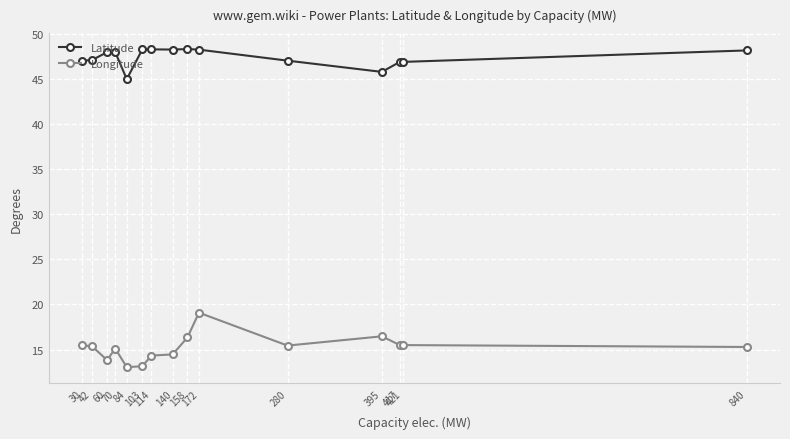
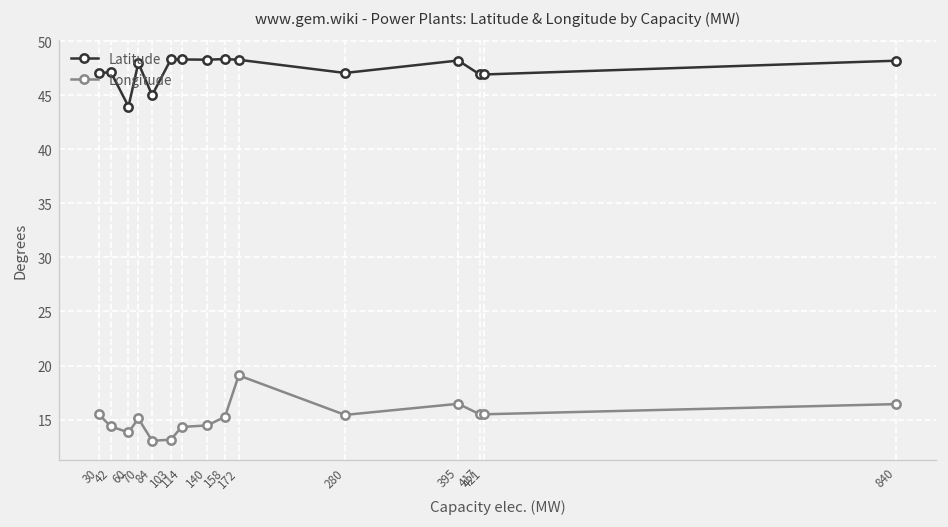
Longitude, 42: 15 -> 14
Latitude, 60: 48 -> 44
Longitude, 158: 16 -> 15
Latitude, 395: 46 -> 48
Longitude, 840: 15 -> 16
